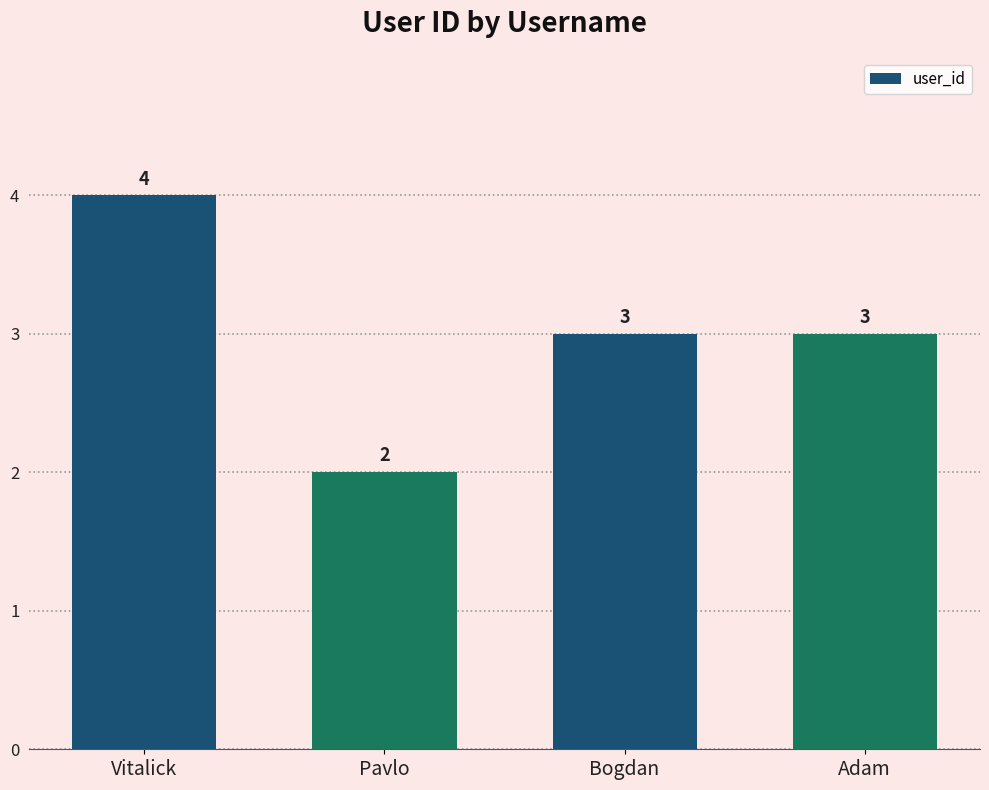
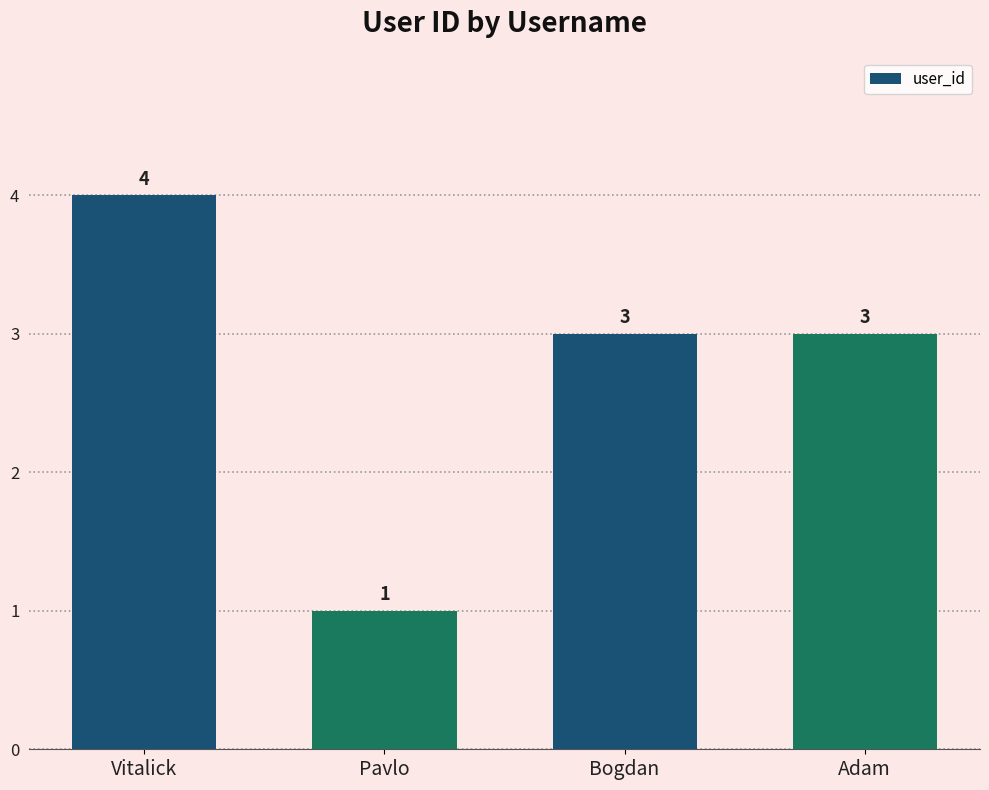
Pavlo: 2 -> 1
